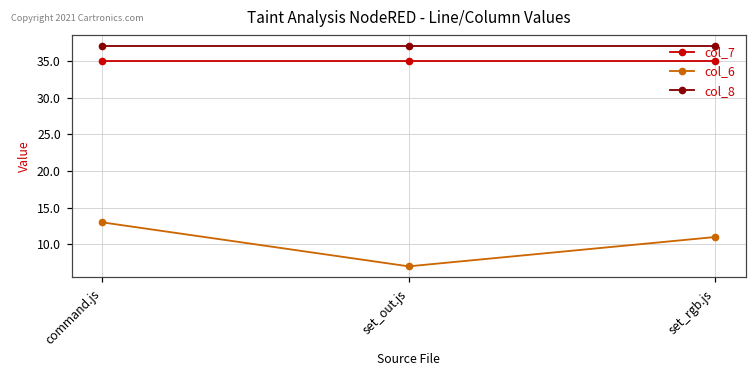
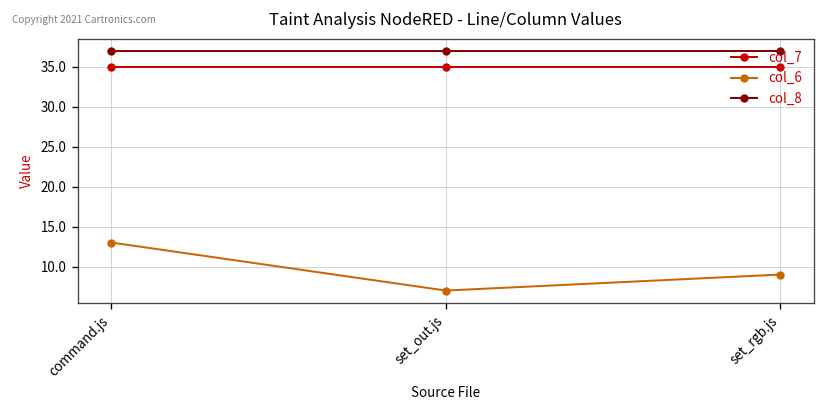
col_6, set_rgb.js: 11 -> 9
